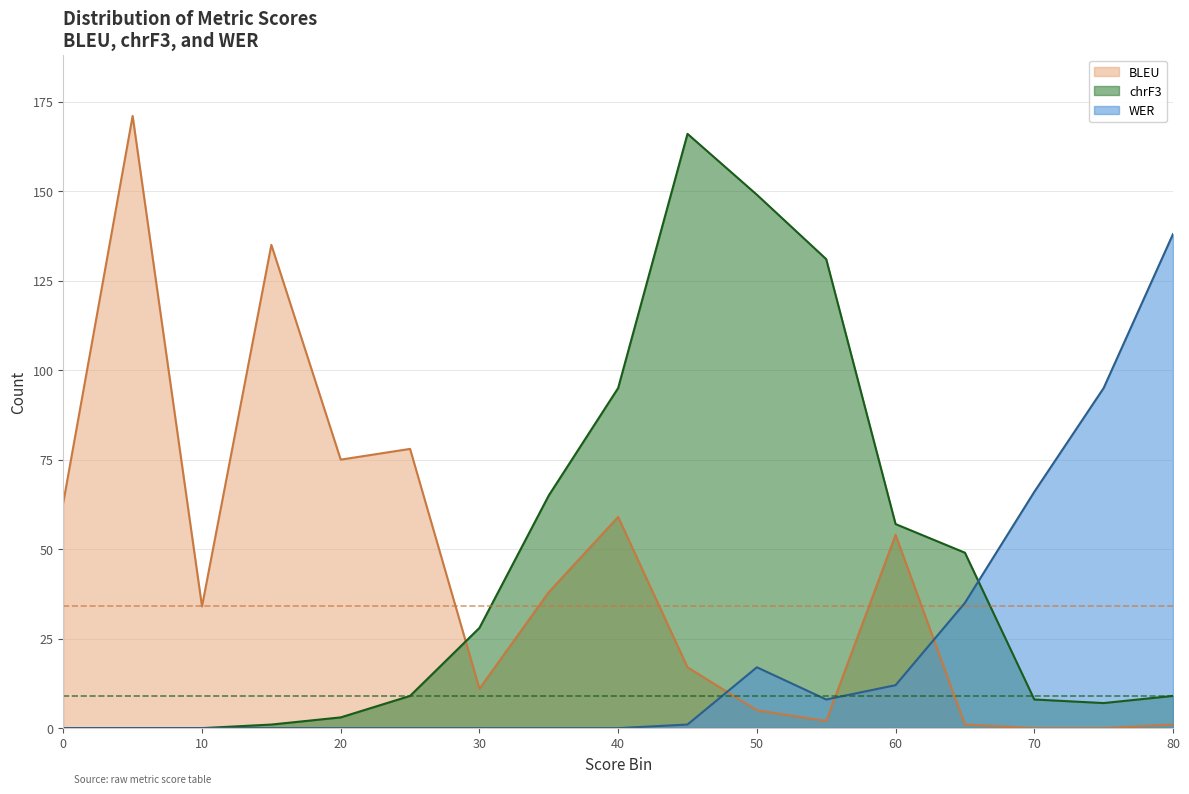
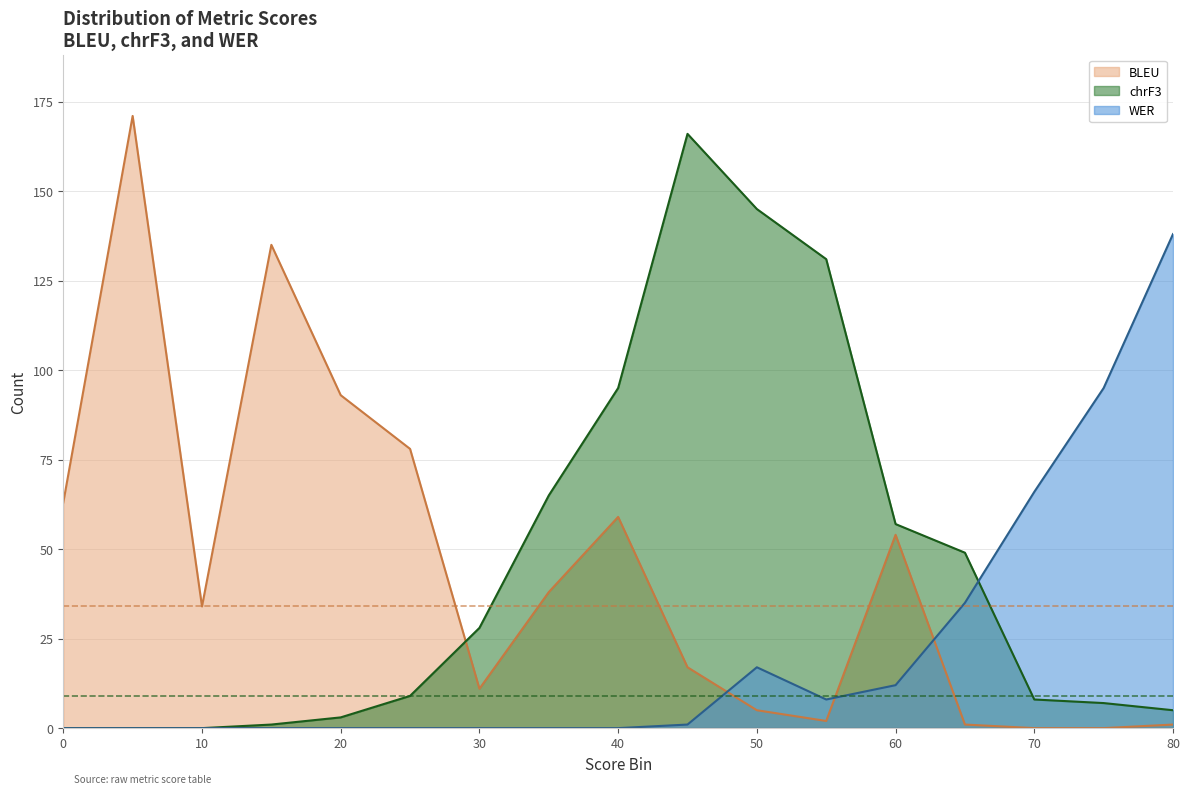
BLEU, 20: 75 -> 93
chrF3, 50: 149 -> 145
chrF3, 80: 9 -> 5
